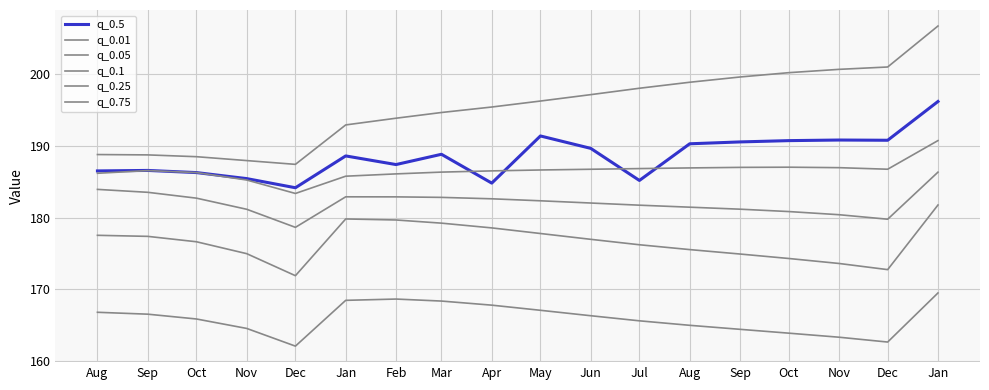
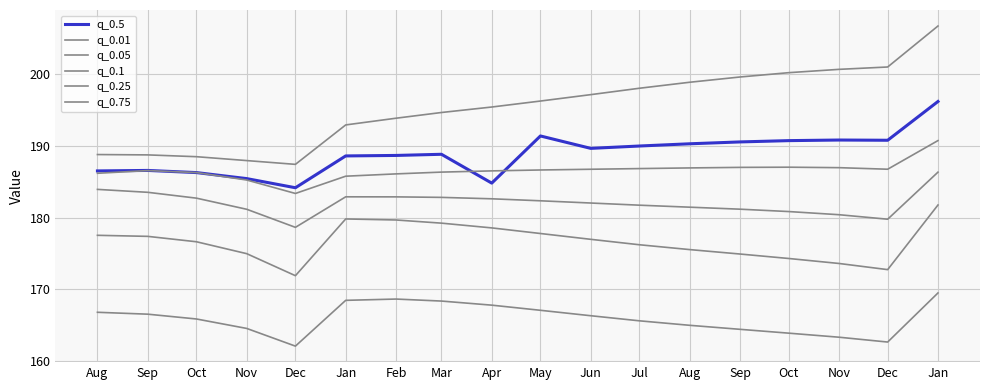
q_0.5, Feb: 187 -> 189
q_0.5, Jul: 185 -> 190
